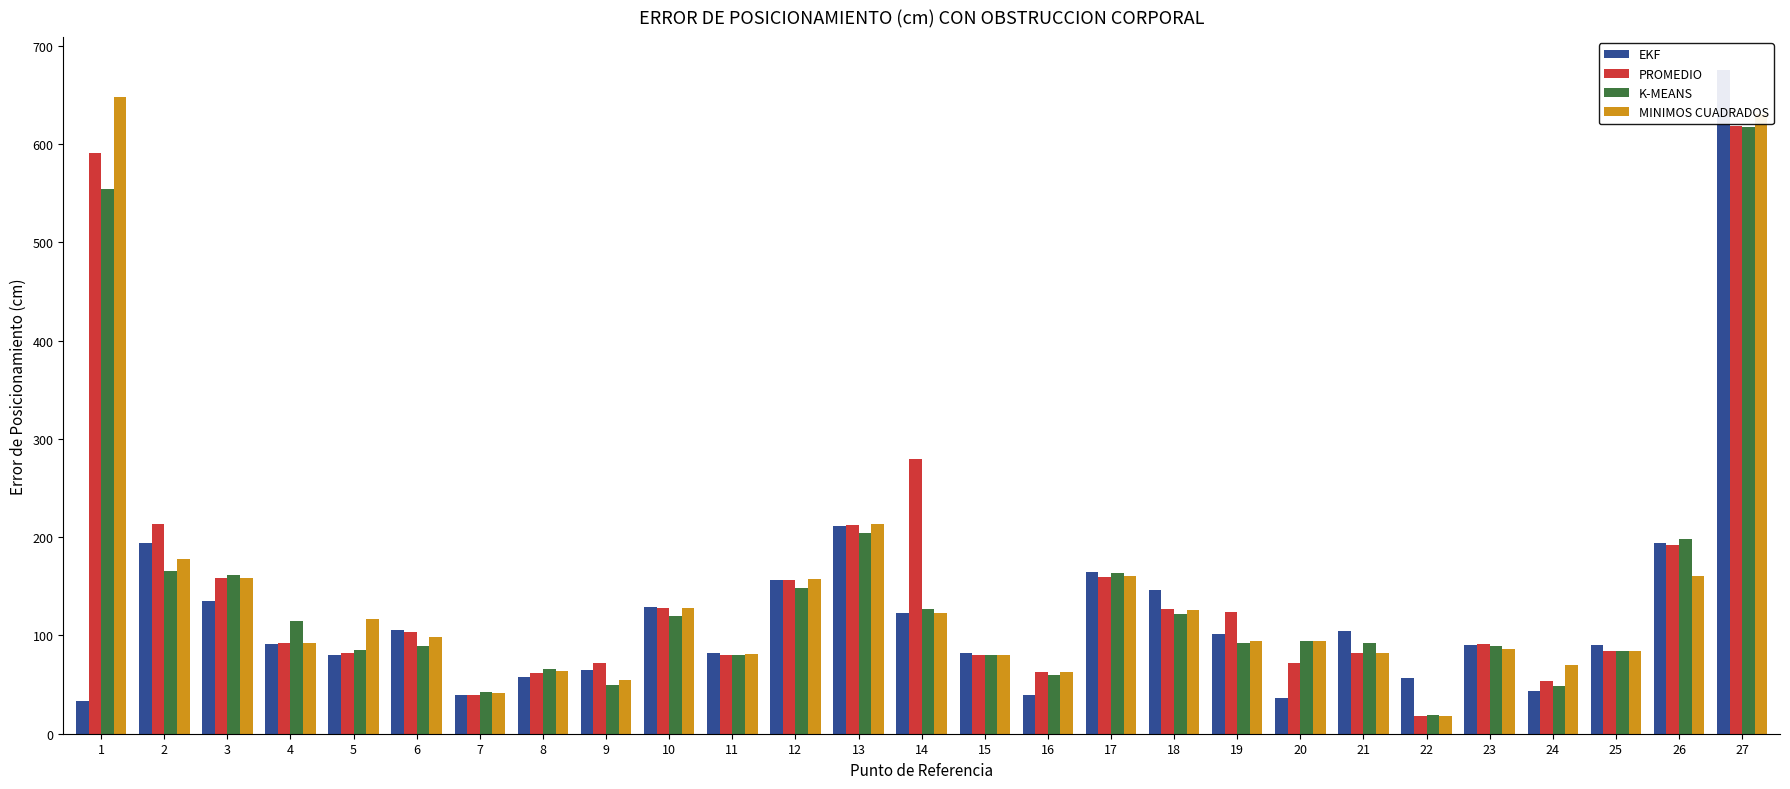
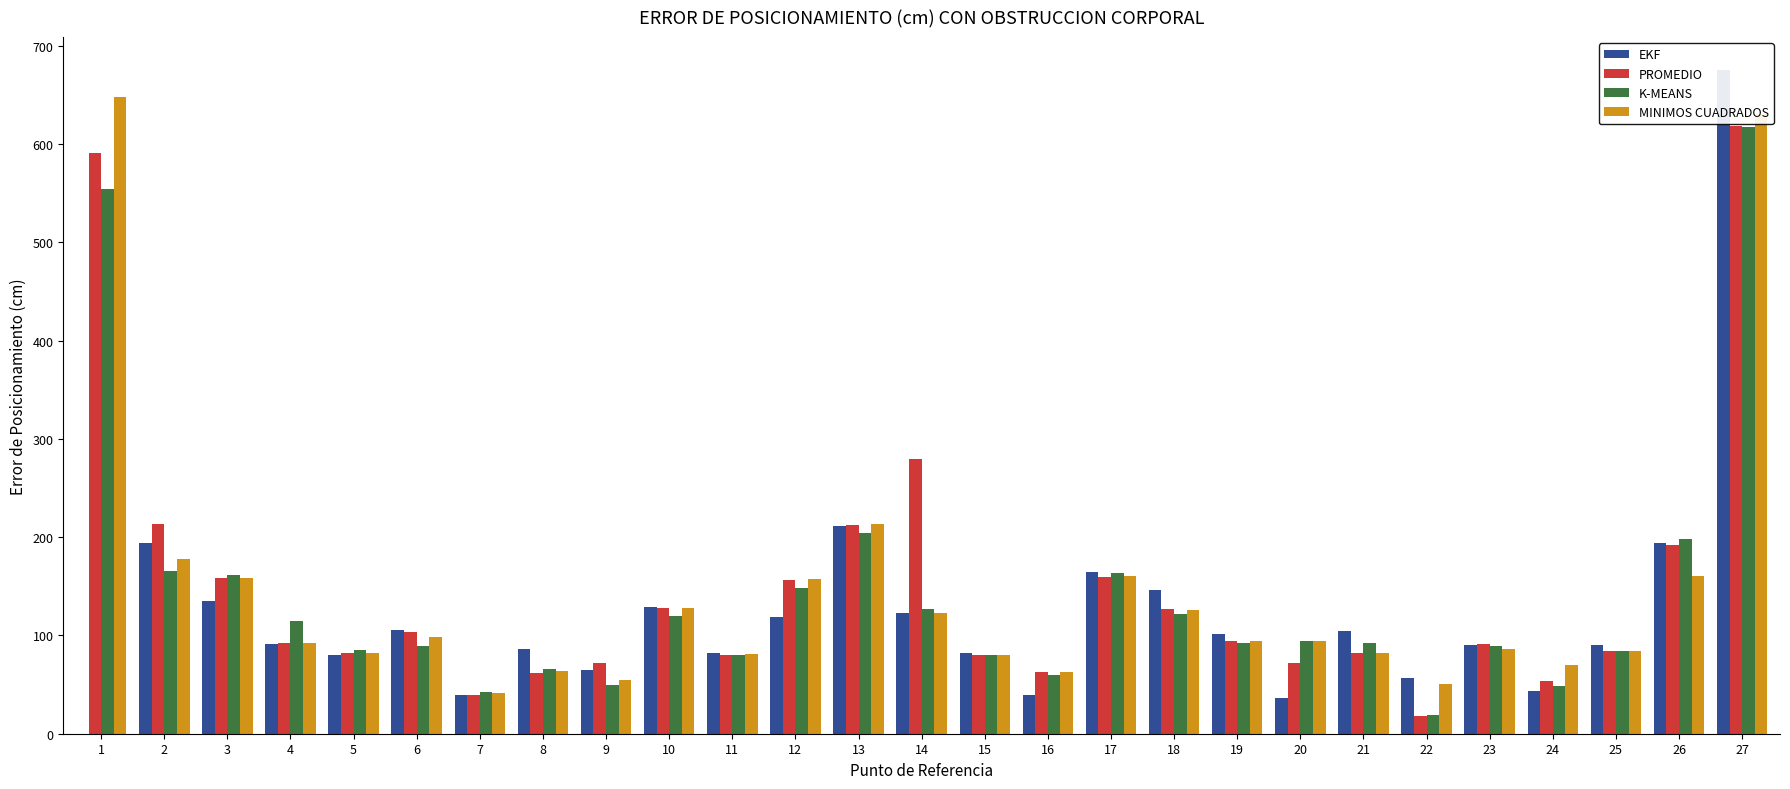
EKF, 1: 30 -> 0
MINIMOS CUADRADOS, 5: 120 -> 80
EKF, 8: 60 -> 90
EKF, 12: 160 -> 120
PROMEDIO, 19: 120 -> 90
MINIMOS CUADRADOS, 22: 20 -> 50
